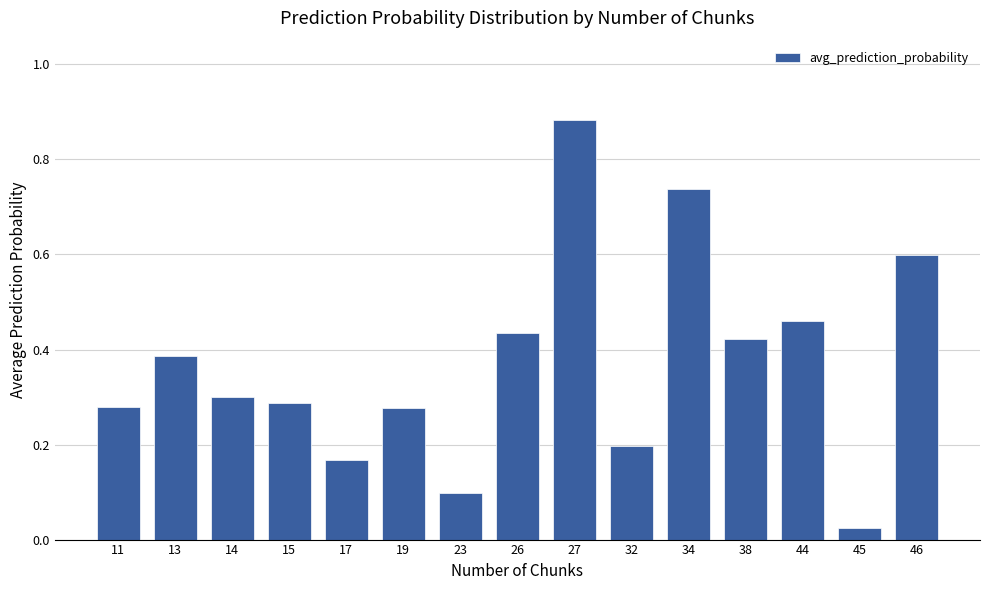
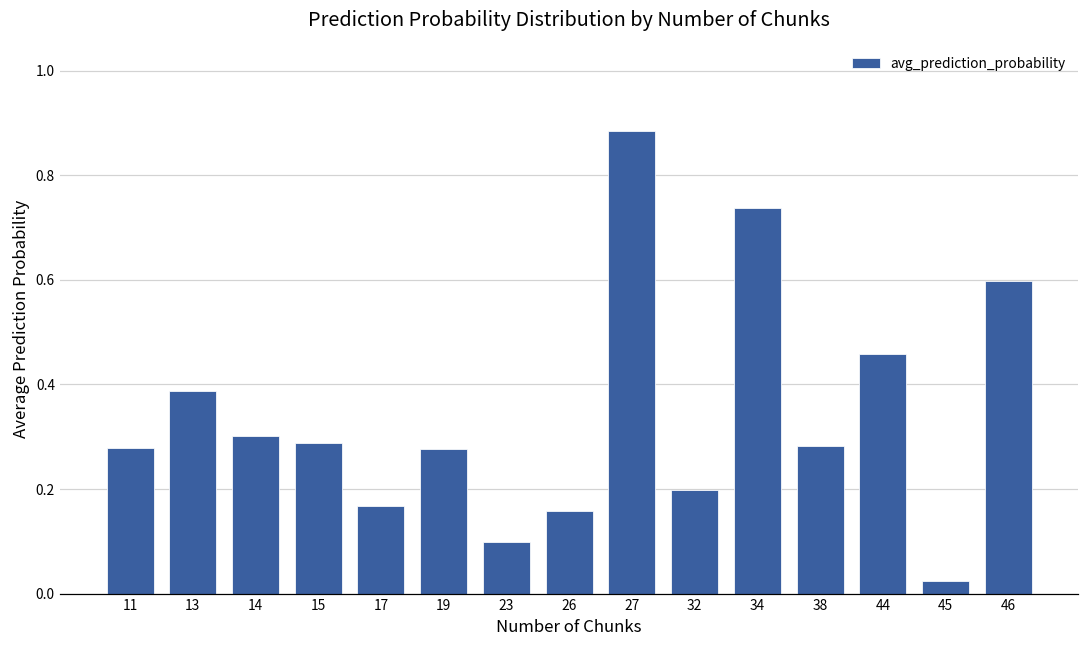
26: 0.44 -> 0.16
38: 0.42 -> 0.28
